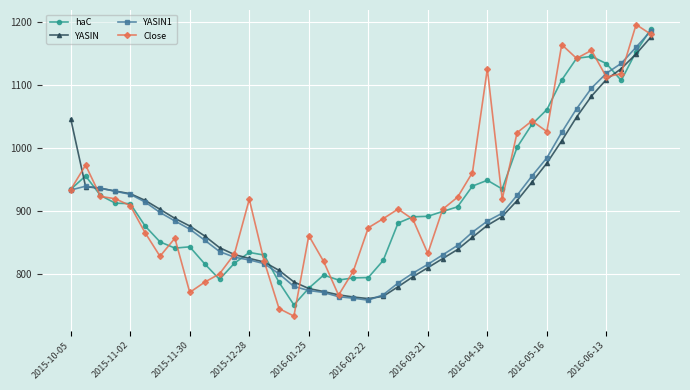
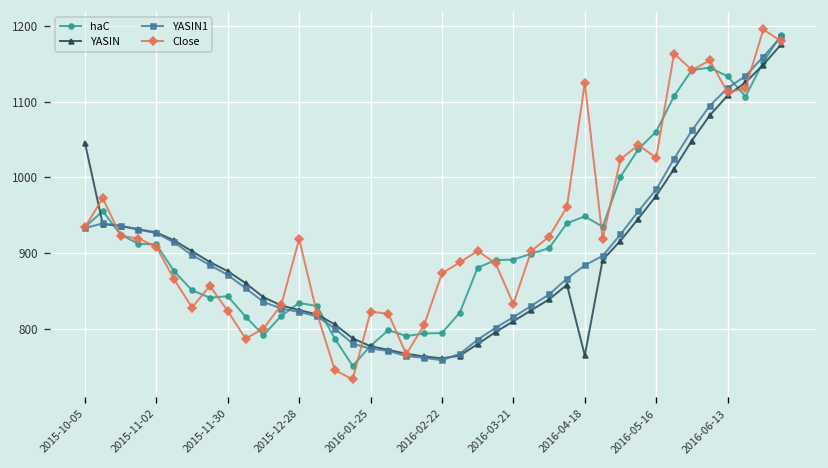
Close, 2015-11-30: 770 -> 820
Close, 2016-01-25: 860 -> 820
YASIN, 2016-04-18: 880 -> 760
